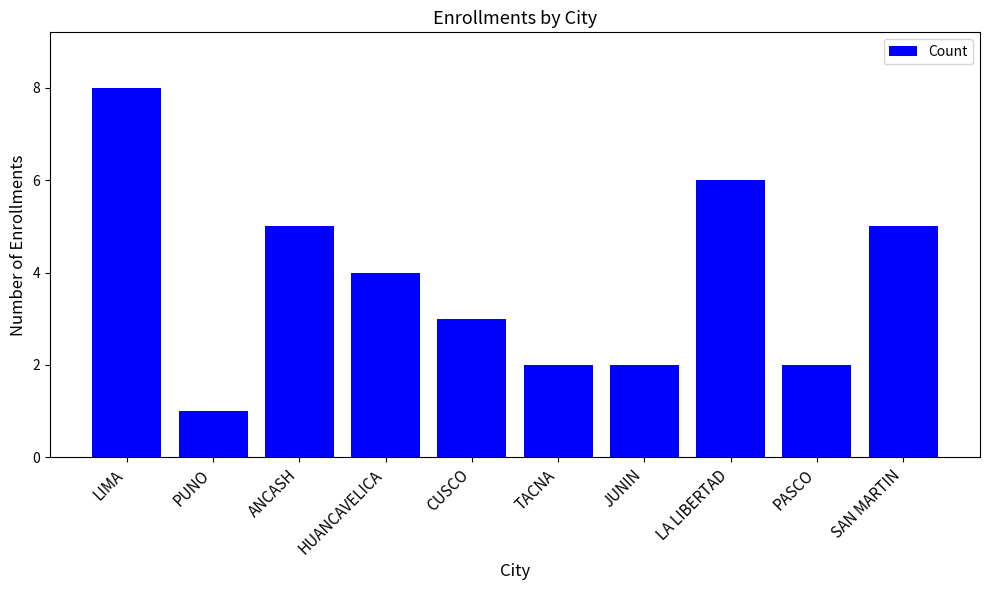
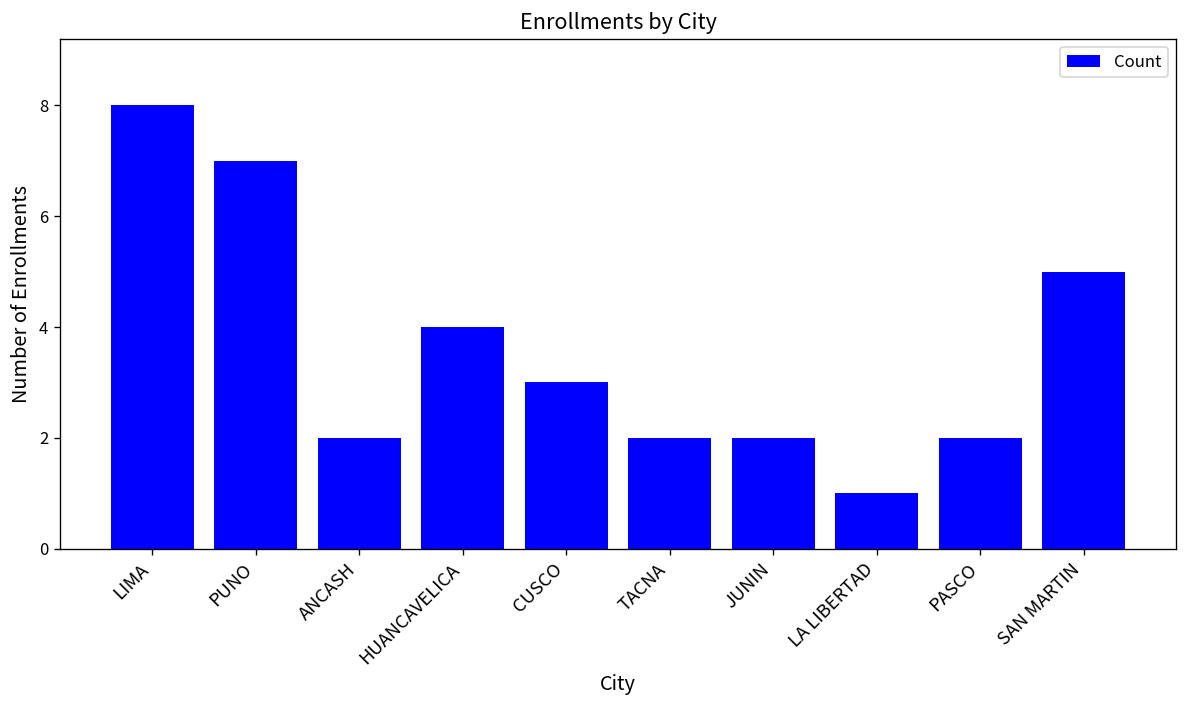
PUNO: 1 -> 7
ANCASH: 5 -> 2
LA LIBERTAD: 6 -> 1
